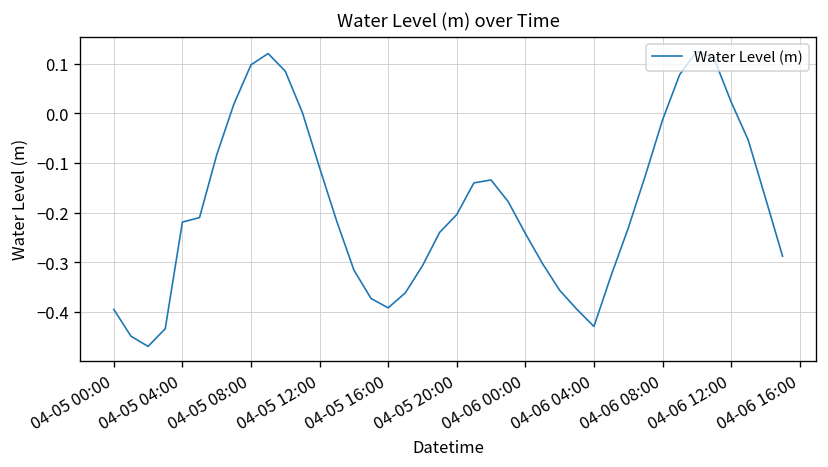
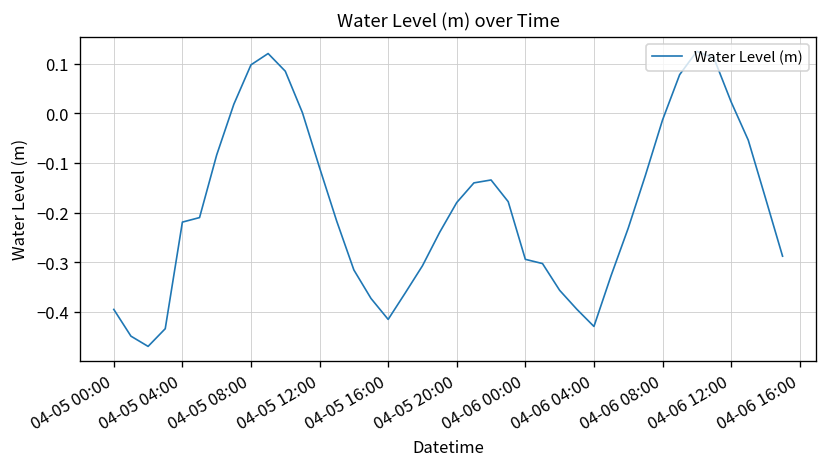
04-05 16:00: -0.39 -> -0.42
04-05 20:00: -0.20 -> -0.18
04-06 00:00: -0.24 -> -0.29
